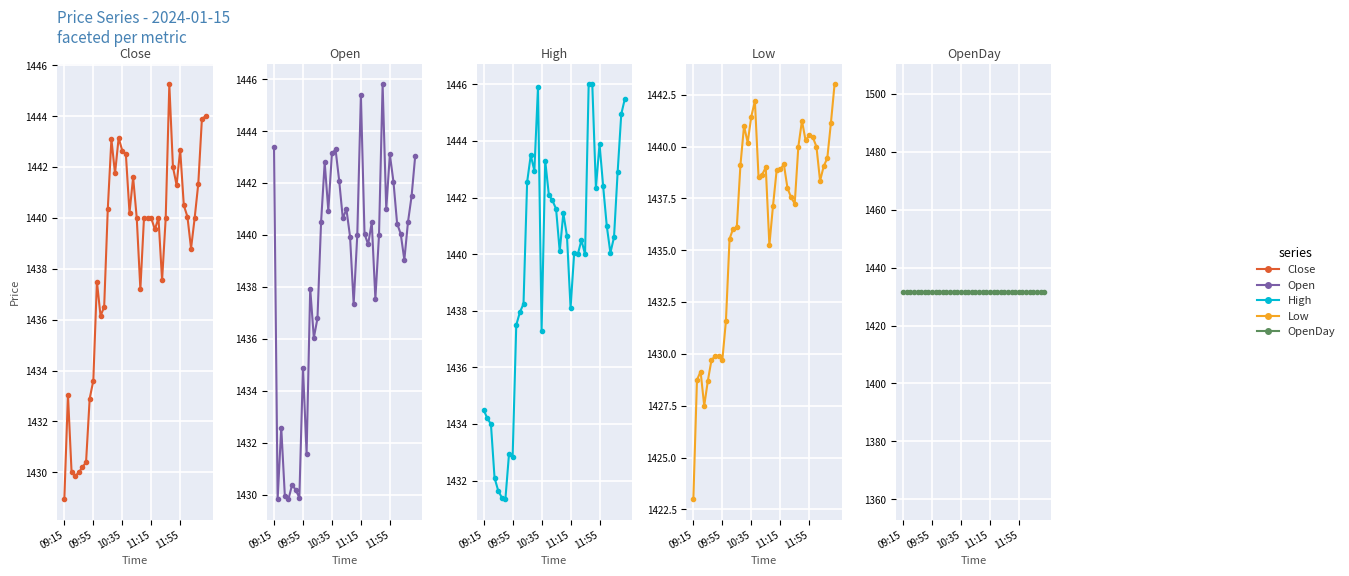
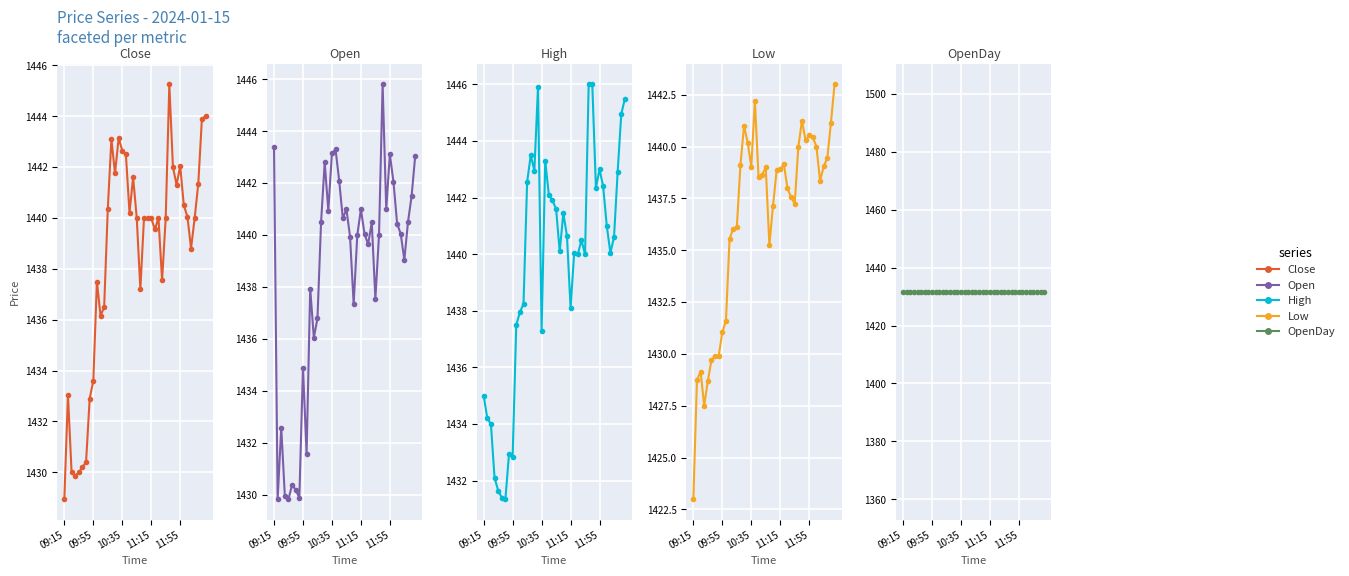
Close, 11:55: 1442.7 -> 1442.1
Open, 11:15: 1445.4 -> 1441.0
High, 09:15: 1434.5 -> 1435.0
High, 11:55: 1443.9 -> 1443.0
Low, 09:55: 1429.7 -> 1431.1
Low, 10:35: 1441.5 -> 1439.0
